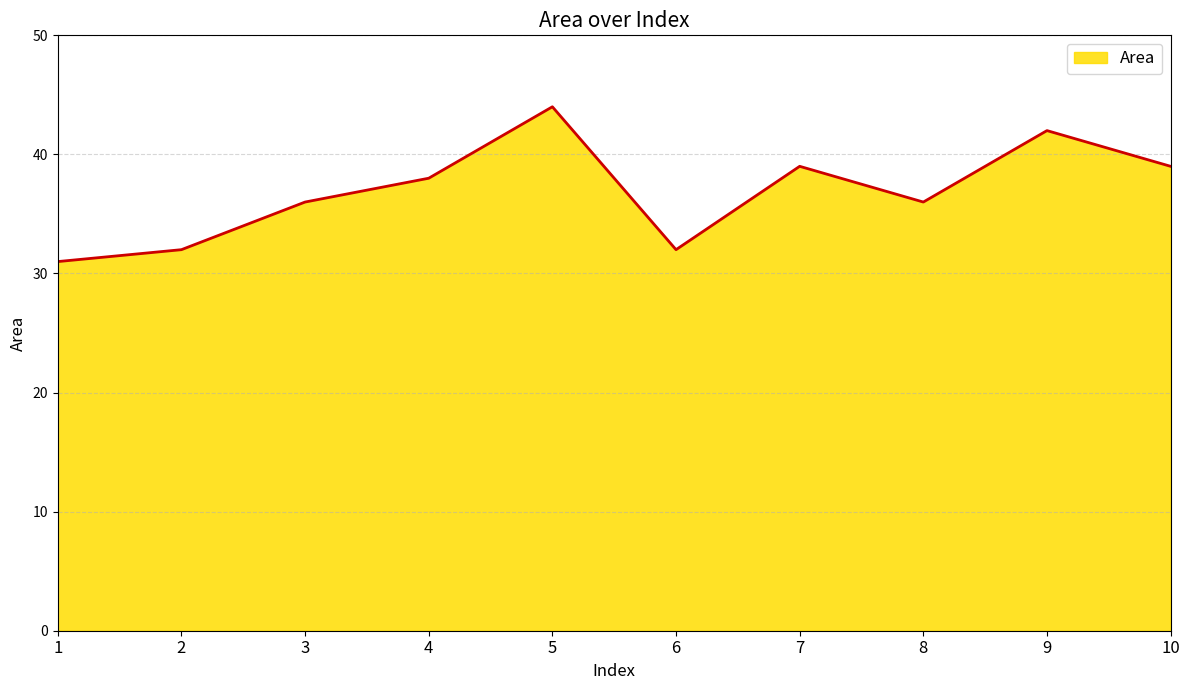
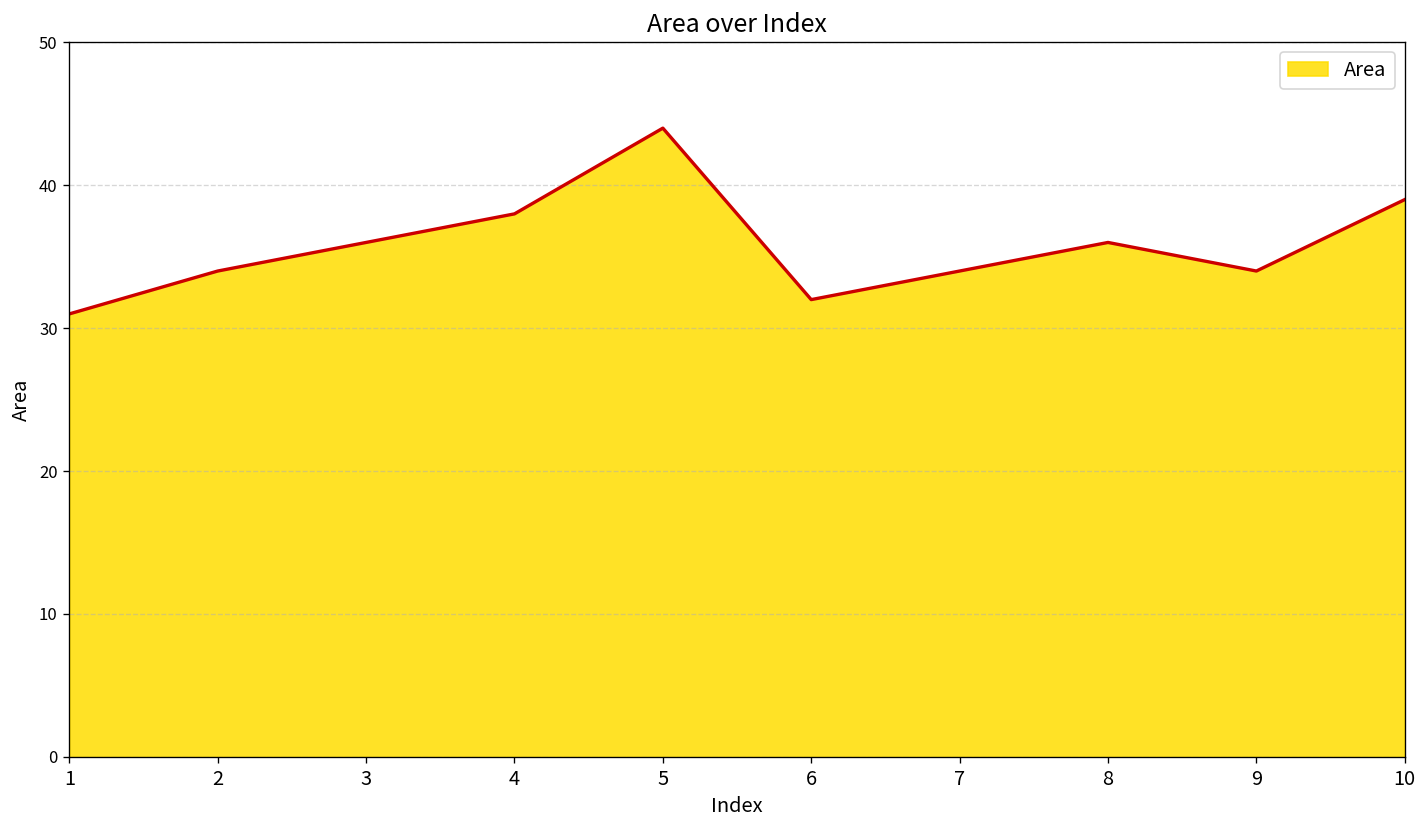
2: 32 -> 34
7: 39 -> 34
9: 42 -> 34
